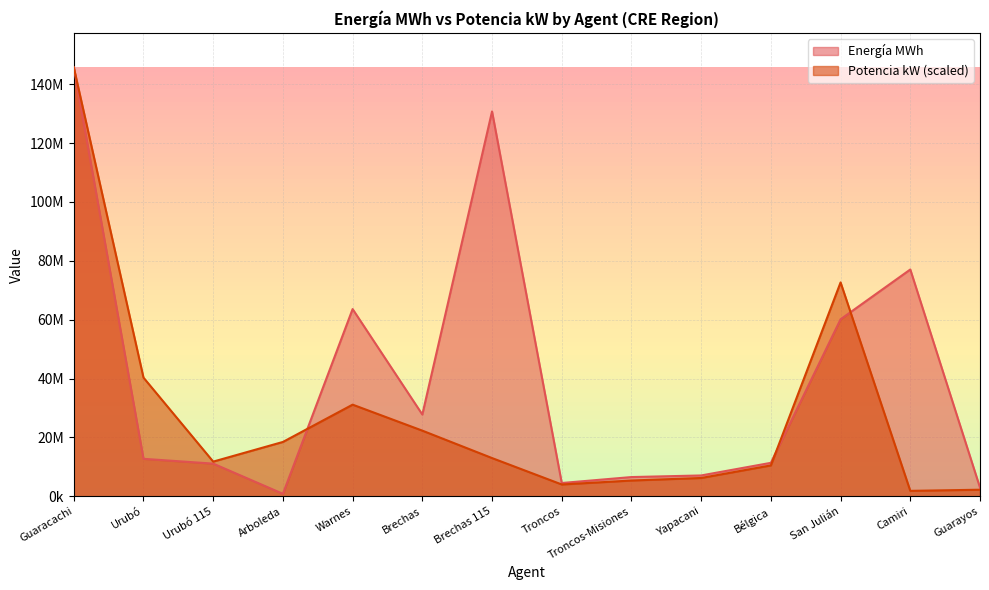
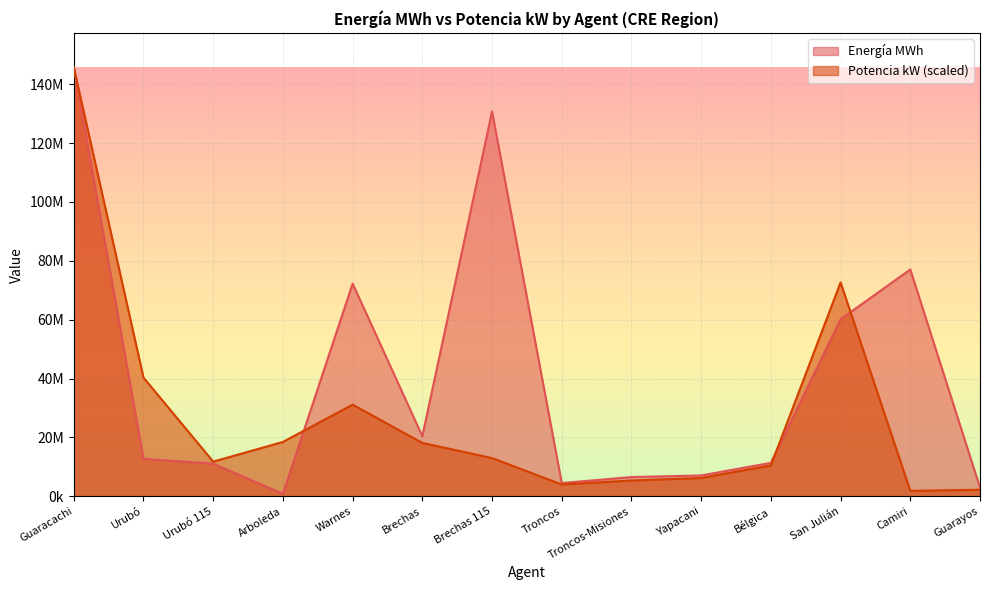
Energía MWh, Warnes: 64000000 -> 72000000
Energía MWh, Brechas: 28000000 -> 20000000
Potencia kW (scaled), Brechas: 22000000 -> 18000000
